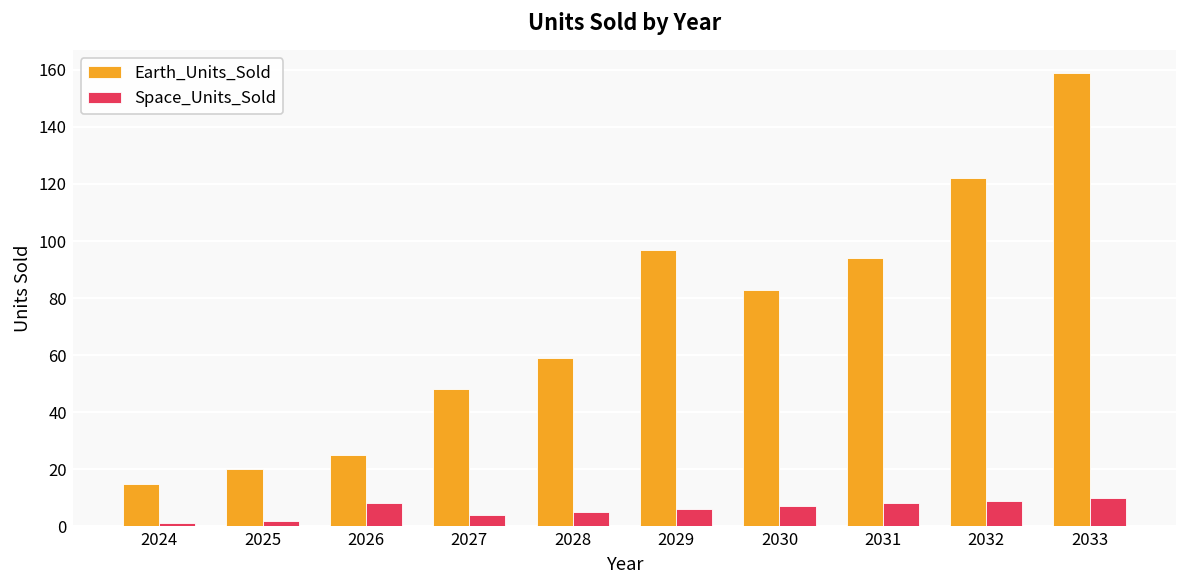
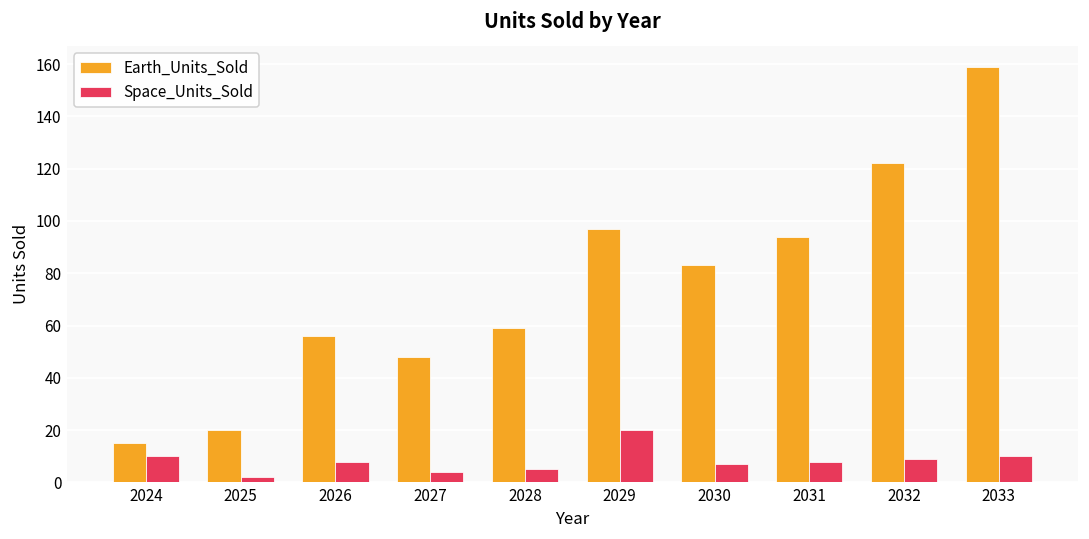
Space_Units_Sold, 2024: 1 -> 10
Earth_Units_Sold, 2026: 25 -> 56
Space_Units_Sold, 2029: 6 -> 20
